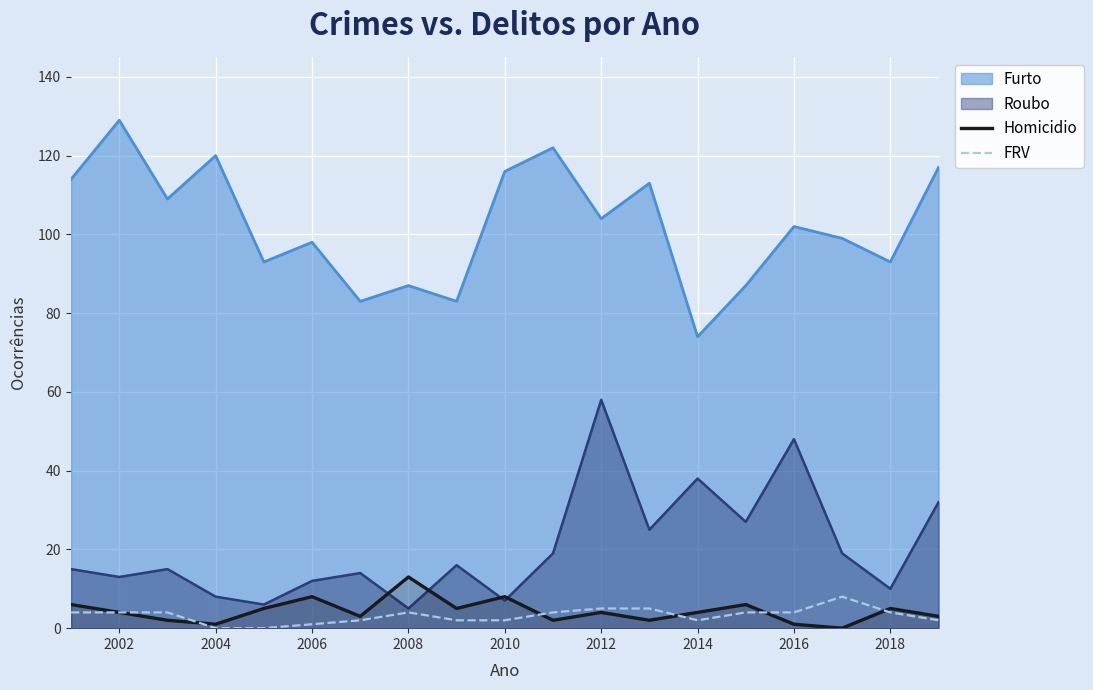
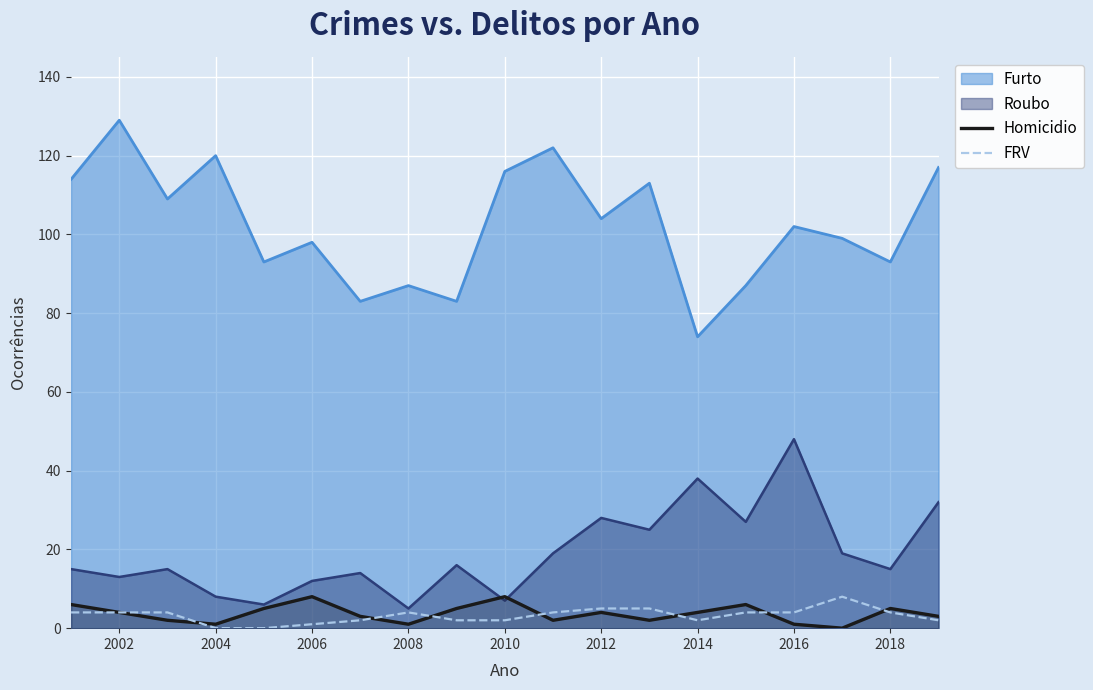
Homicidio, 2008: 13 -> 1
Roubo, 2012: 58 -> 28
Roubo, 2018: 10 -> 15
